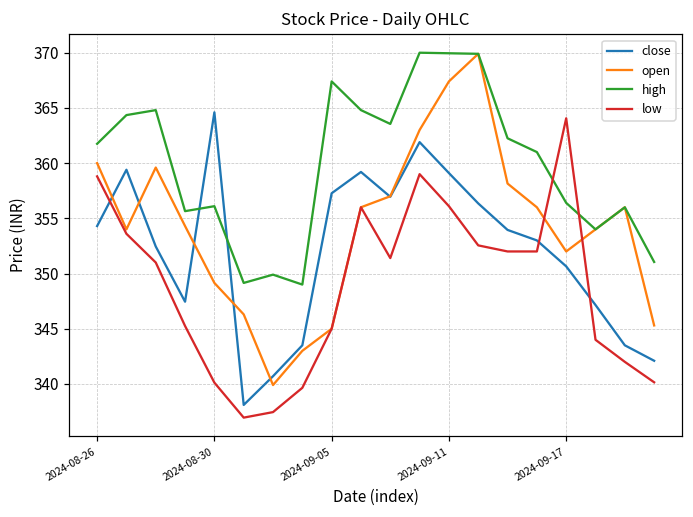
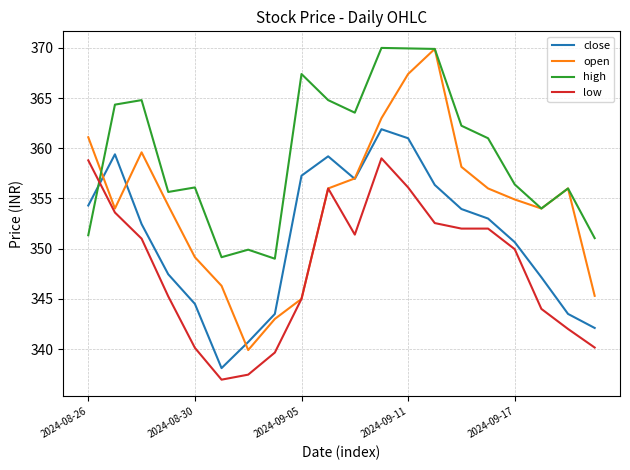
open, 2024-08-26: 360.0 -> 361.1
high, 2024-08-26: 361.8 -> 351.3
close, 2024-08-30: 364.6 -> 344.5
close, 2024-09-11: 359.1 -> 361.0
open, 2024-09-17: 352.0 -> 354.9
low, 2024-09-17: 364.1 -> 350.0
